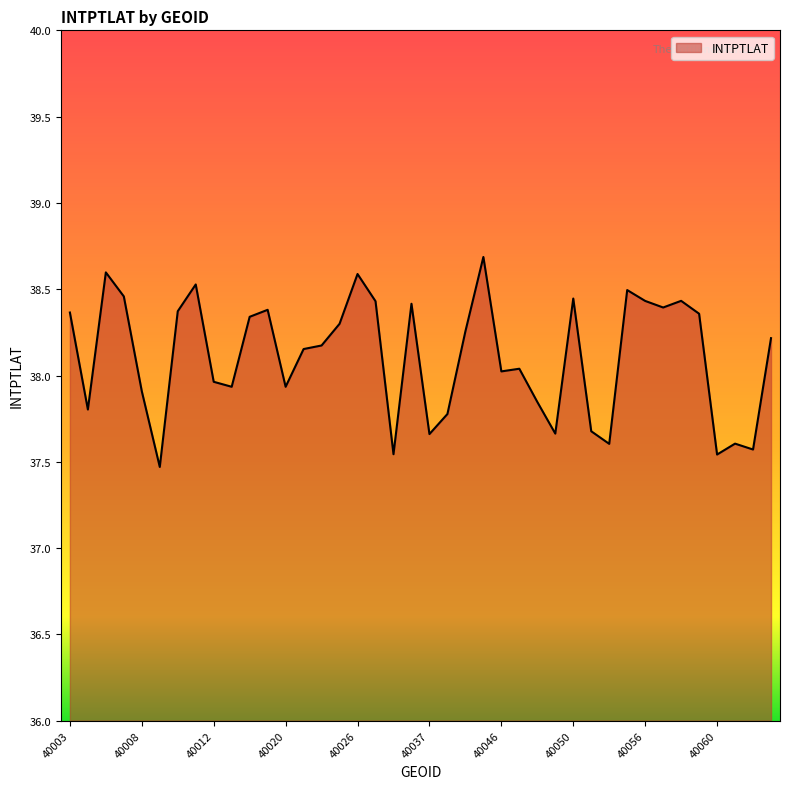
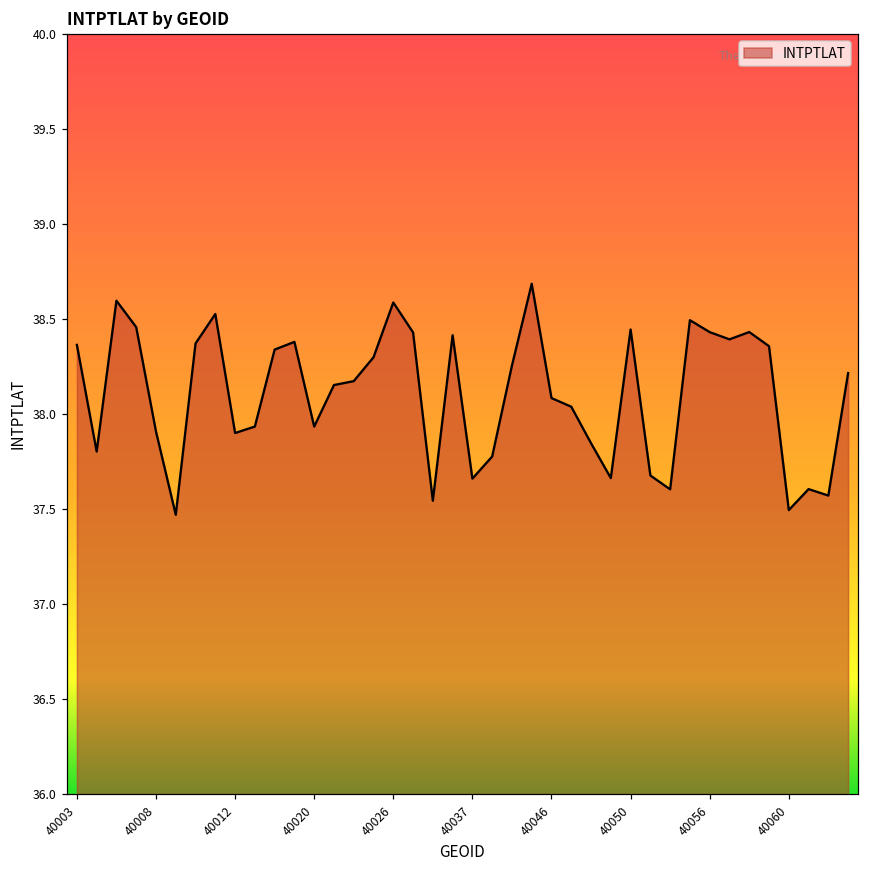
40012: 37.96 -> 37.90
40046: 38.02 -> 38.08
40060: 37.54 -> 37.49
